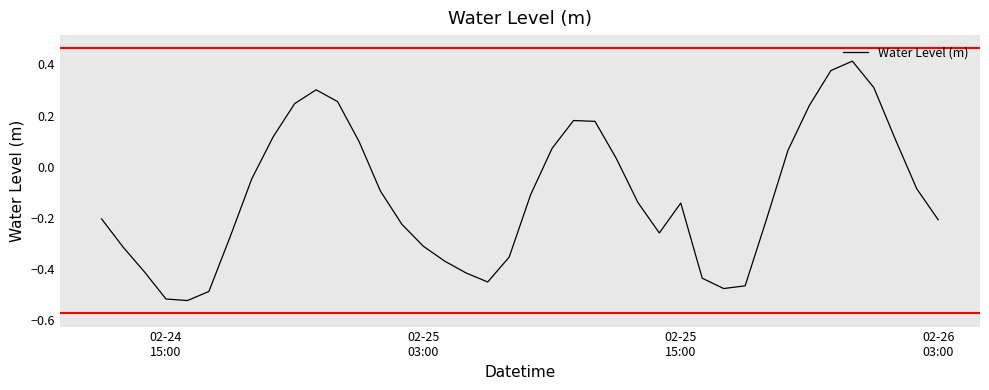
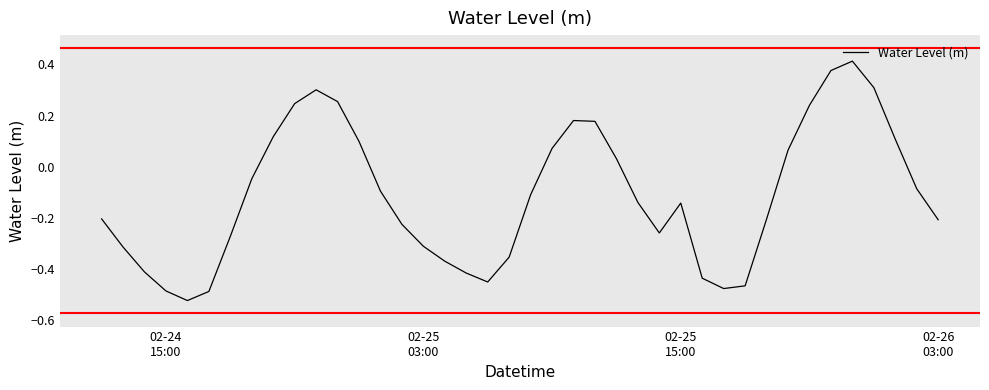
02-24 15:00: -0.52 -> -0.49
